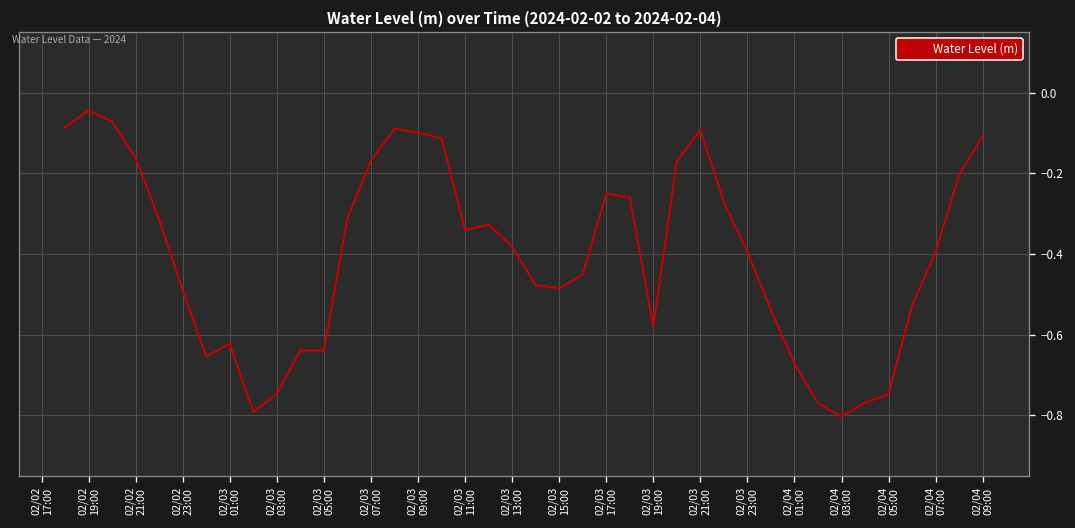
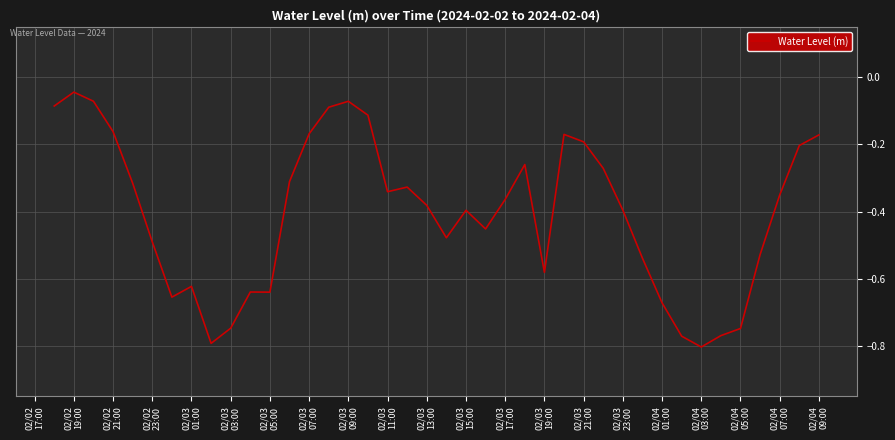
02/03 09:00: -0.10 -> -0.07
02/03 15:00: -0.48 -> -0.40
02/03 17:00: -0.25 -> -0.36
02/03 21:00: -0.09 -> -0.19
02/04 07:00: -0.40 -> -0.35
02/04 09:00: -0.11 -> -0.17
